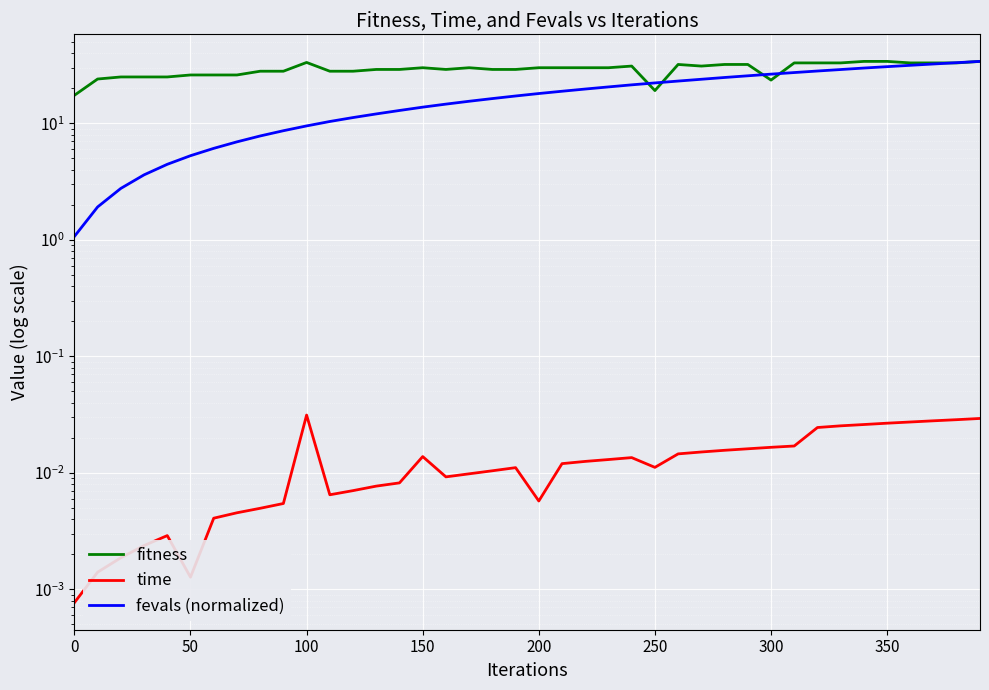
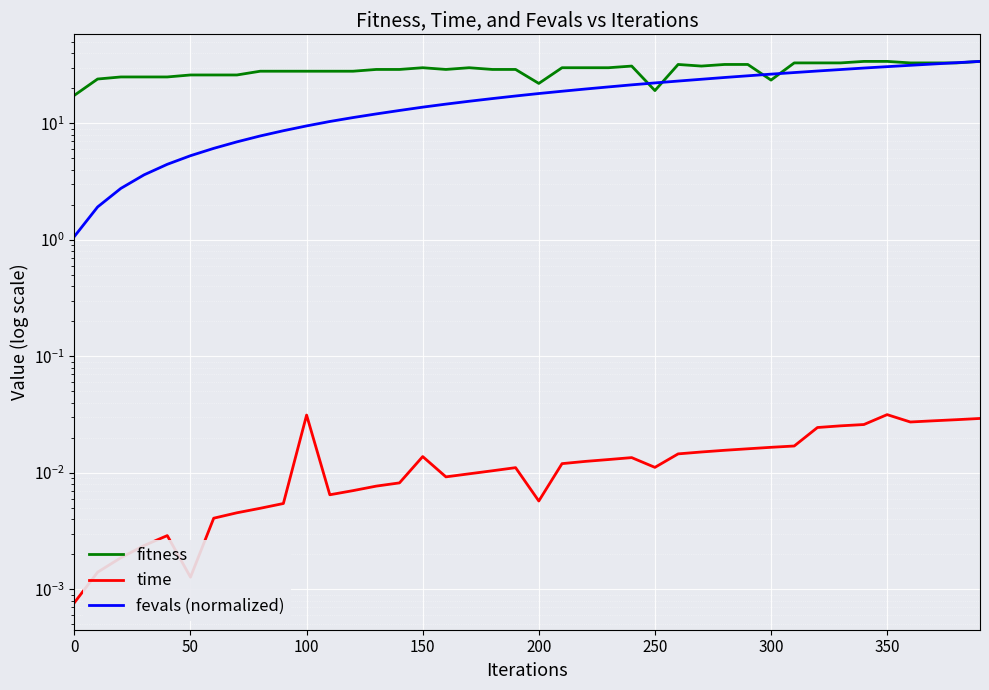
fitness, 100: 33 -> 28
fitness, 200: 30 -> 22
time, 350: 0.027 -> 0.032
